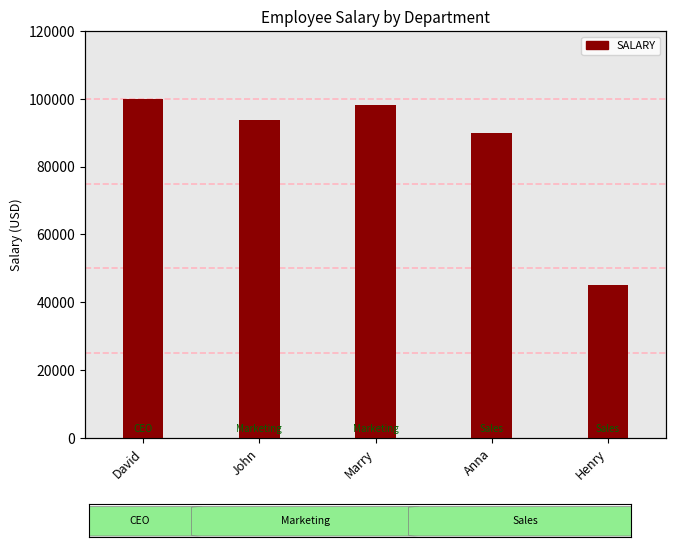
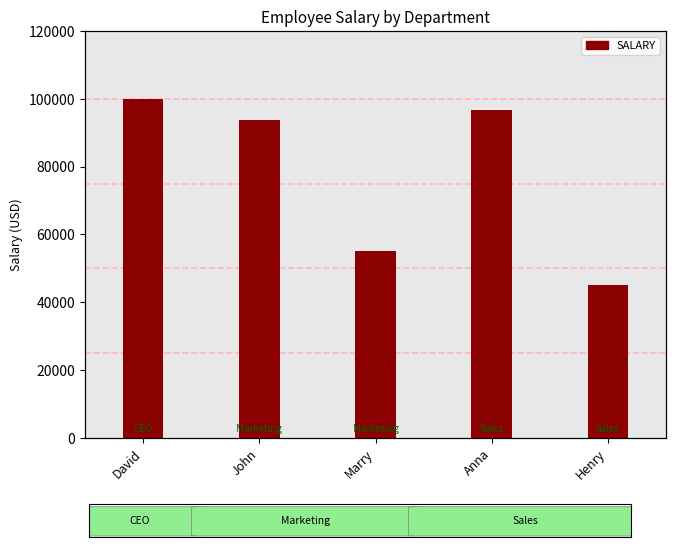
Marry: 98000 -> 55000
Anna: 90000 -> 97000
